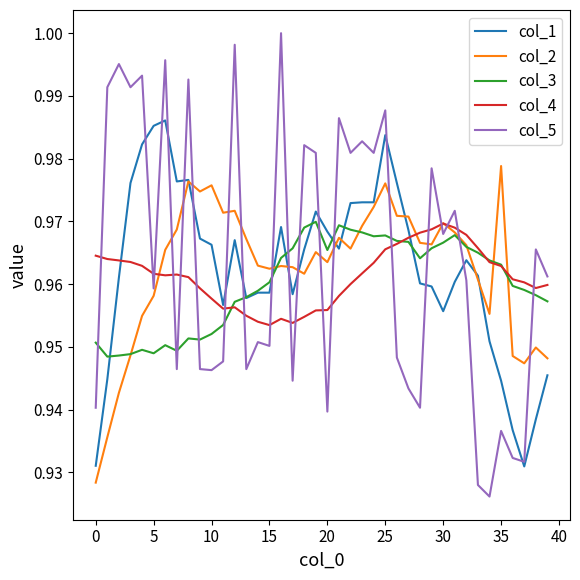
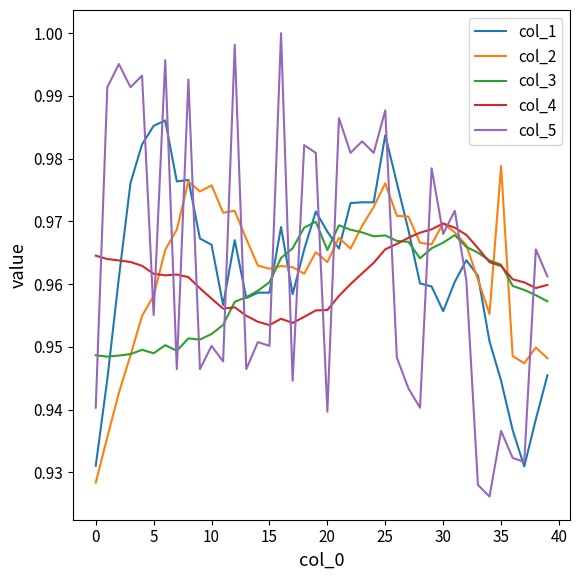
col_3, 0: 0.951 -> 0.949
col_5, 5: 0.959 -> 0.955
col_5, 10: 0.946 -> 0.950
